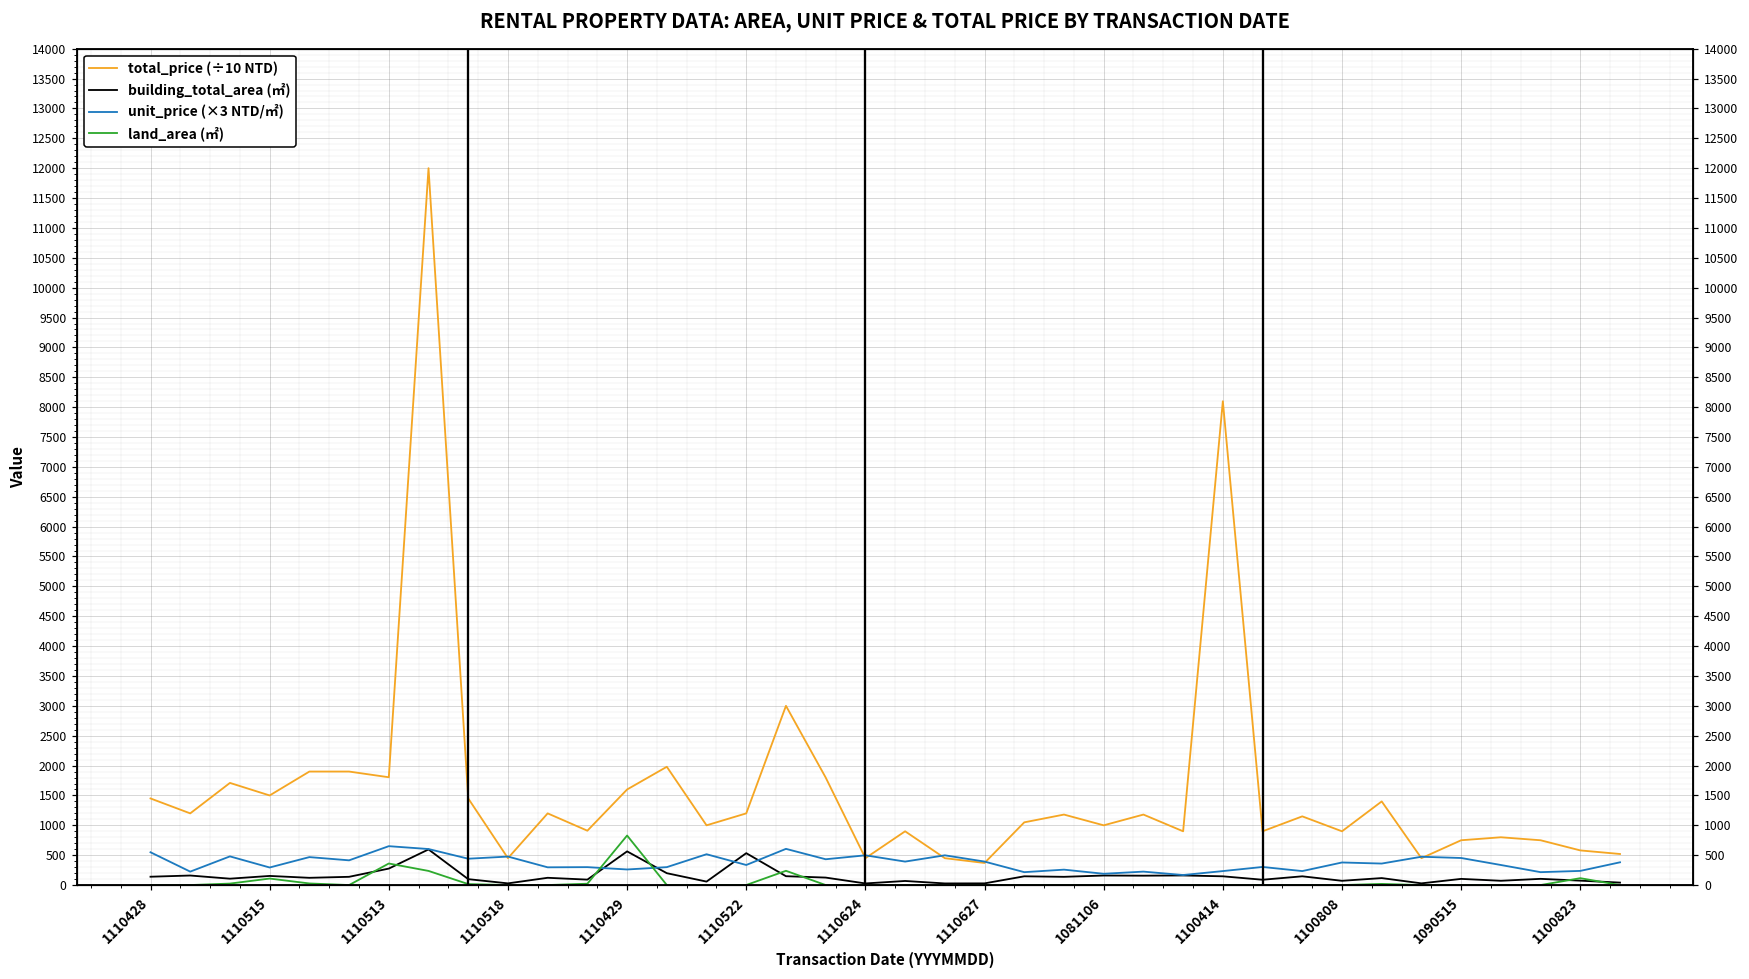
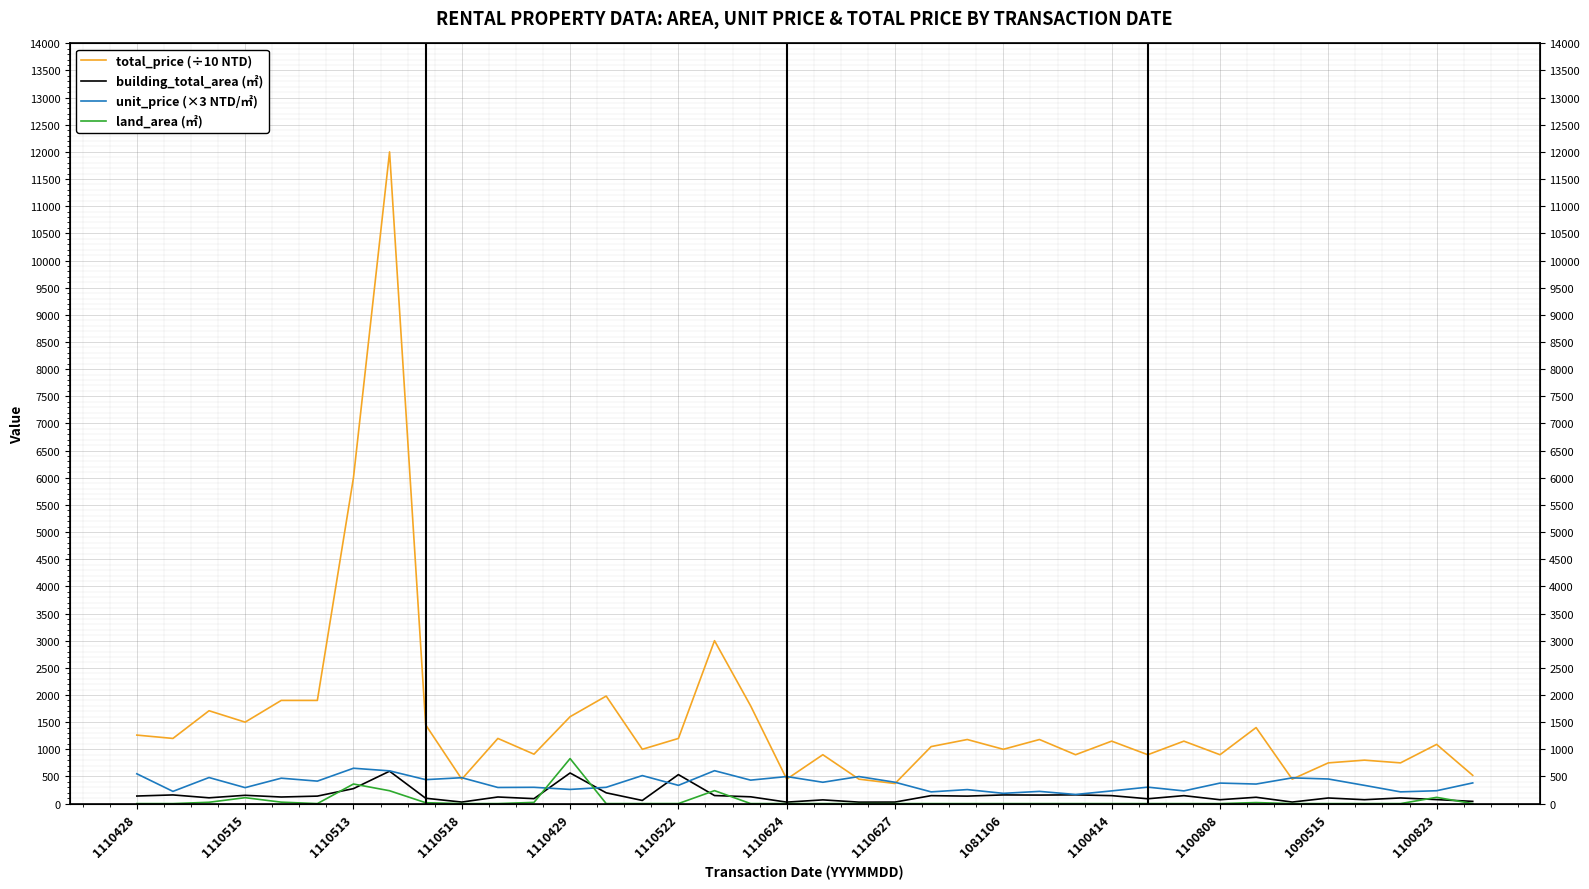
total_price (÷10 NTD), 1110428: 1500 -> 1300
total_price (÷10 NTD), 1110513: 1800 -> 6000
total_price (÷10 NTD), 1100414: 8100 -> 1200
total_price (÷10 NTD), 1100823: 600 -> 1100
